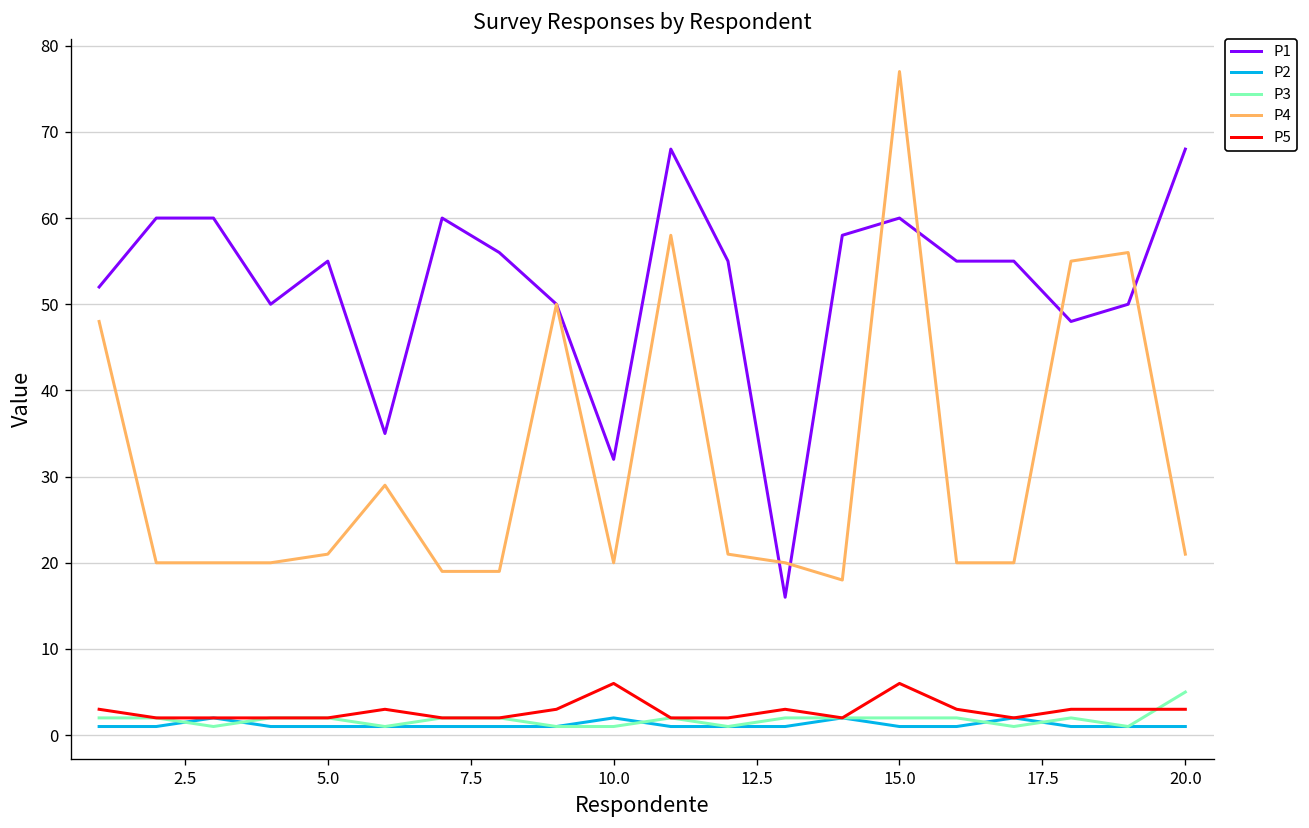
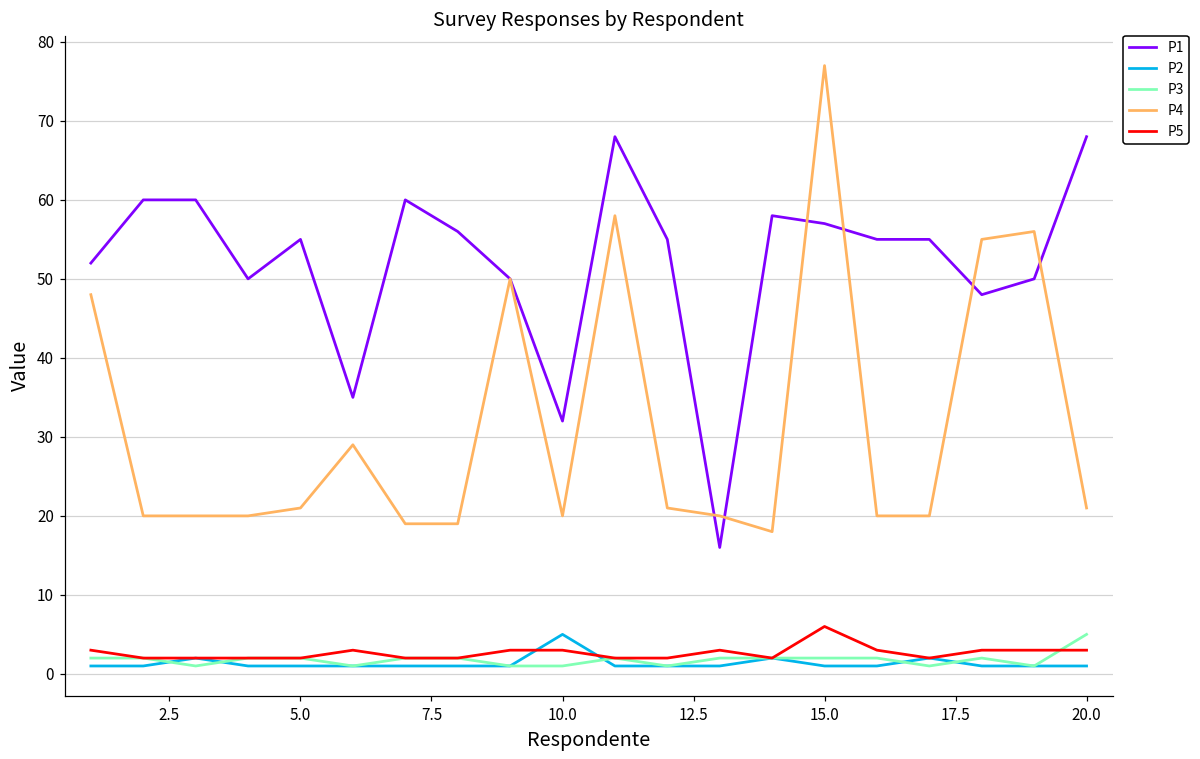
P2, 10.0: 2 -> 5
P5, 10.0: 6 -> 3
P1, 15.0: 60 -> 57
